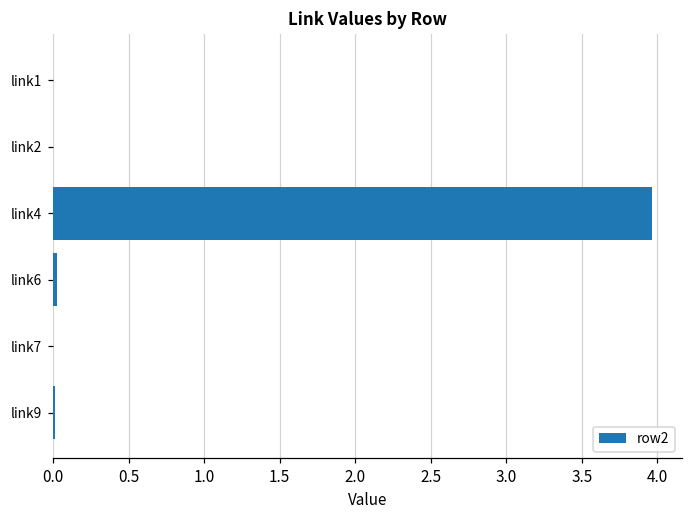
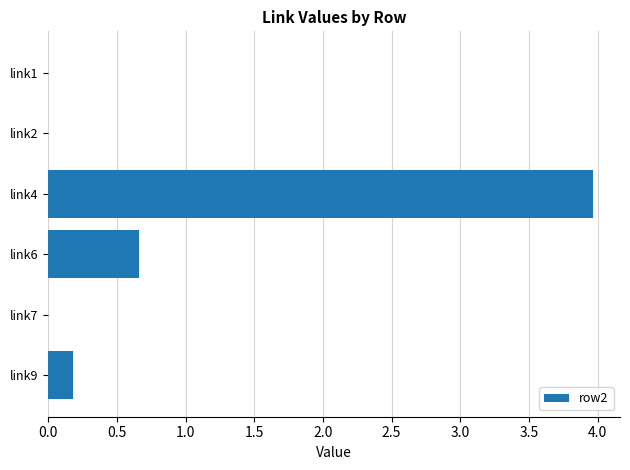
link6: 0.03 -> 0.66
link9: 0.01 -> 0.18
